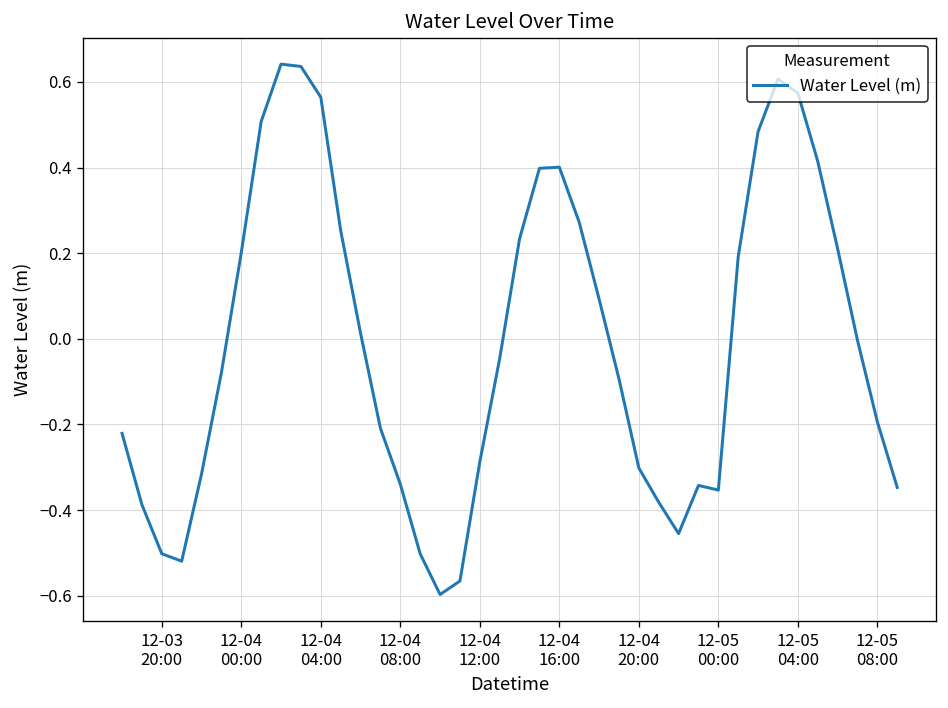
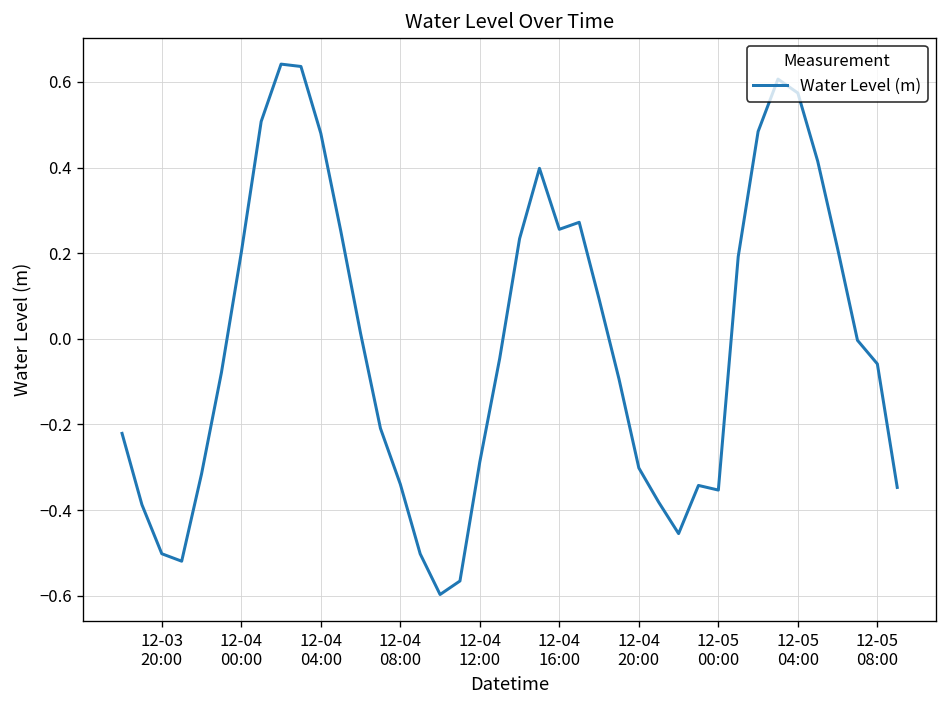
12-04 04:00: 0.56 -> 0.48
12-04 16:00: 0.40 -> 0.26
12-05 08:00: -0.19 -> -0.06
